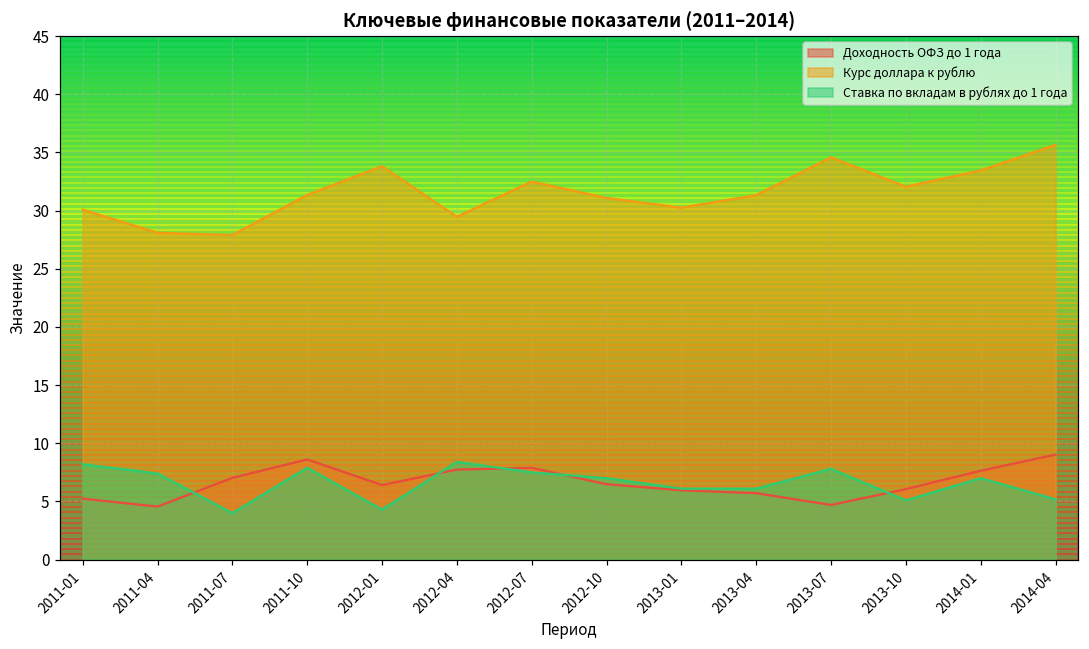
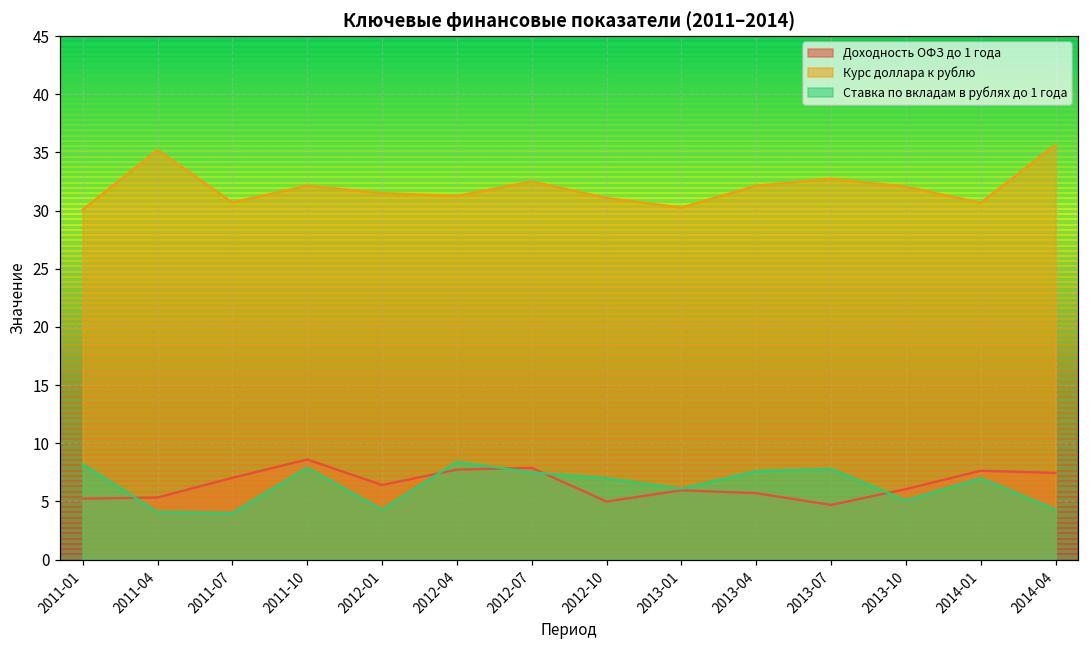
Доходность ОФЗ до 1 года, 2011-04: 4.6 -> 5.3
Курс доллара к рублю, 2011-04: 28.1 -> 35.2
Ставка по вкладам в рублях до 1 года, 2011-04: 7.4 -> 4.1
Курс доллара к рублю, 2011-07: 27.9 -> 30.7
Курс доллара к рублю, 2011-10: 31.4 -> 32.1
Курс доллара к рублю, 2012-01: 33.8 -> 31.5
Курс доллара к рублю, 2012-04: 29.5 -> 31.3
Доходность ОФЗ до 1 года, 2012-10: 6.5 -> 5.0
Курс доллара к рублю, 2013-04: 31.3 -> 32.1
Ставка по вкладам в рублях до 1 года, 2013-04: 6.1 -> 7.6
Курс доллара к рублю, 2013-07: 34.6 -> 32.7
Курс доллара к рублю, 2014-01: 33.5 -> 30.7
Доходность ОФЗ до 1 года, 2014-04: 9.0 -> 7.5
Ставка по вкладам в рублях до 1 года, 2014-04: 5.2 -> 4.3
